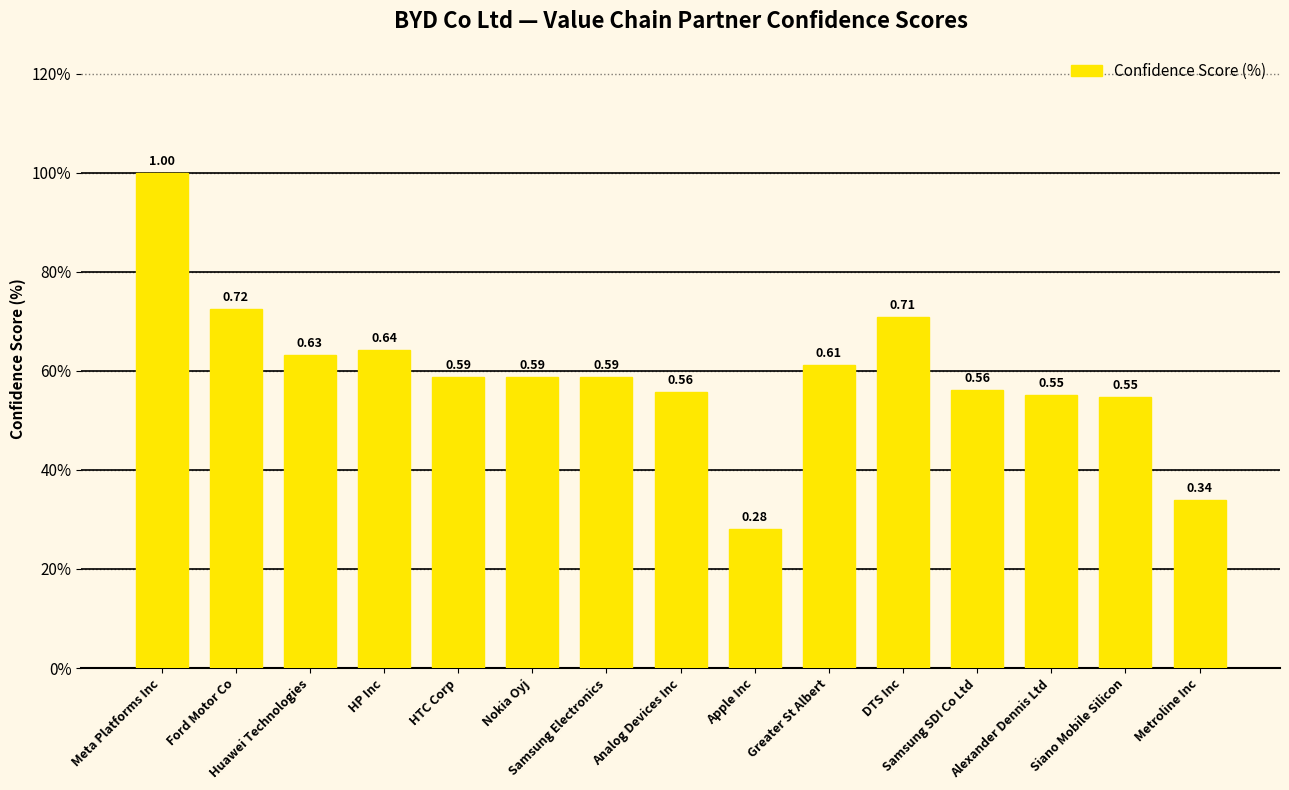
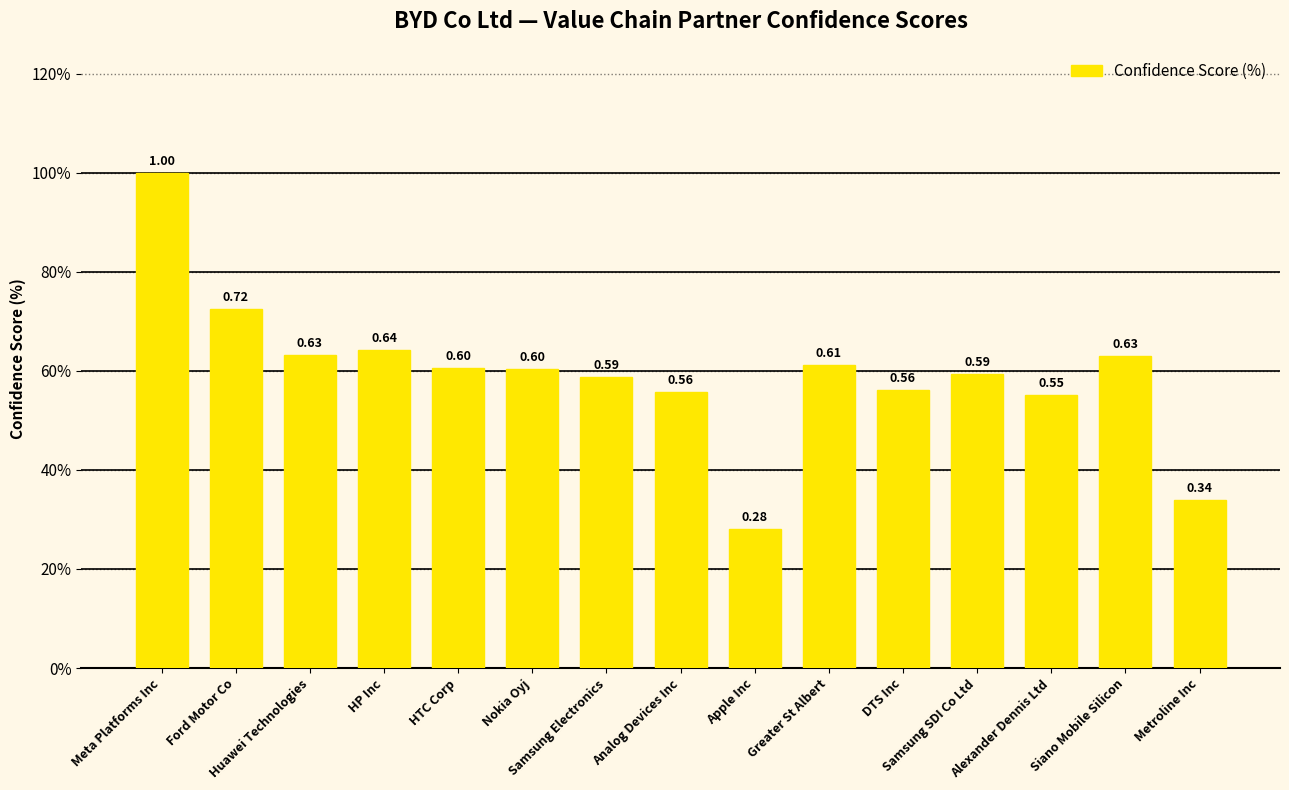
HTC Corp: 0.59 -> 0.60
Nokia Oyj: 0.59 -> 0.60
DTS Inc: 0.71 -> 0.56
Samsung SDI Co Ltd: 0.56 -> 0.59
Siano Mobile Silicon: 0.55 -> 0.63
